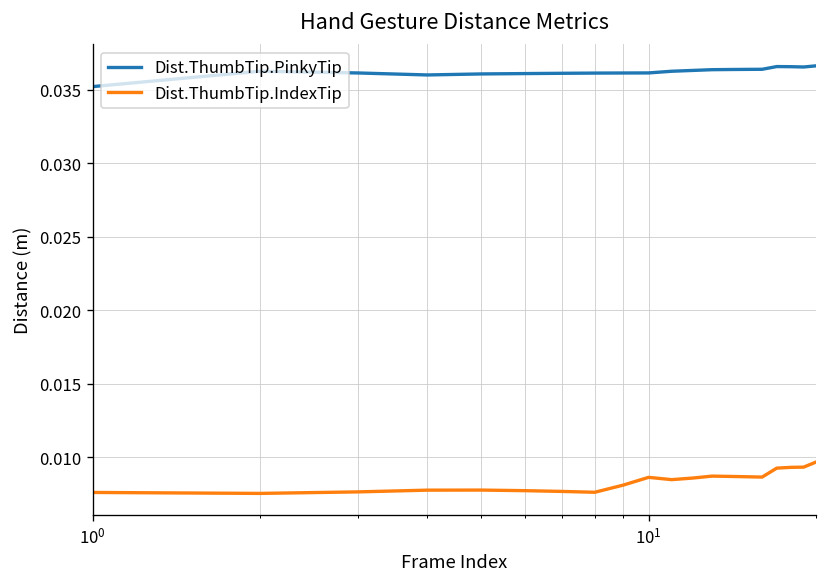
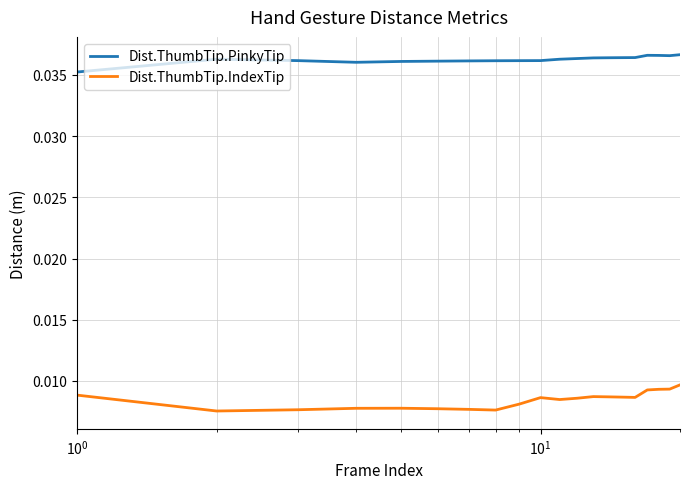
Dist.ThumbTip.IndexTip, 10^0: 0.0076 -> 0.0088
